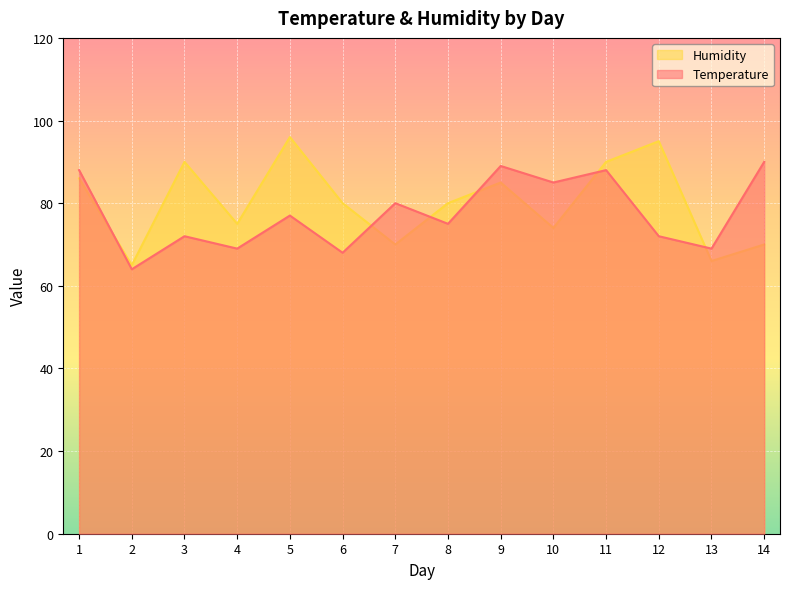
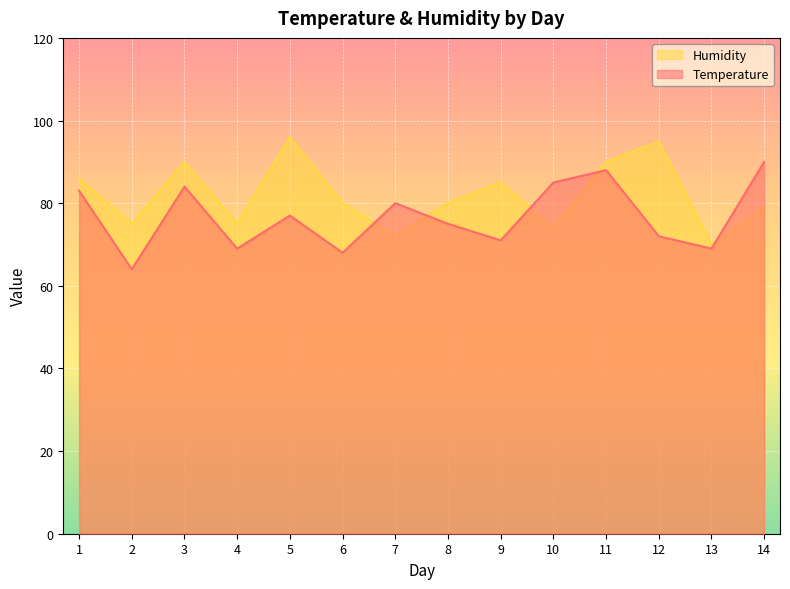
Temperature, 1: 88 -> 83
Humidity, 2: 65 -> 75
Temperature, 3: 72 -> 84
Humidity, 7: 70 -> 72
Temperature, 9: 89 -> 71
Humidity, 13: 66 -> 70
Humidity, 14: 70 -> 79
